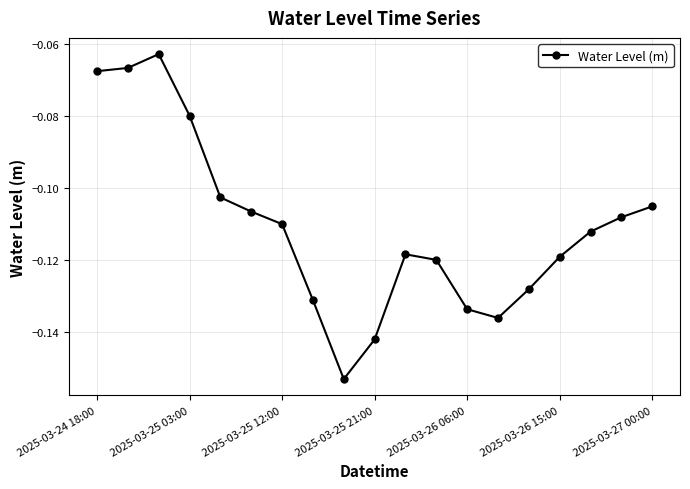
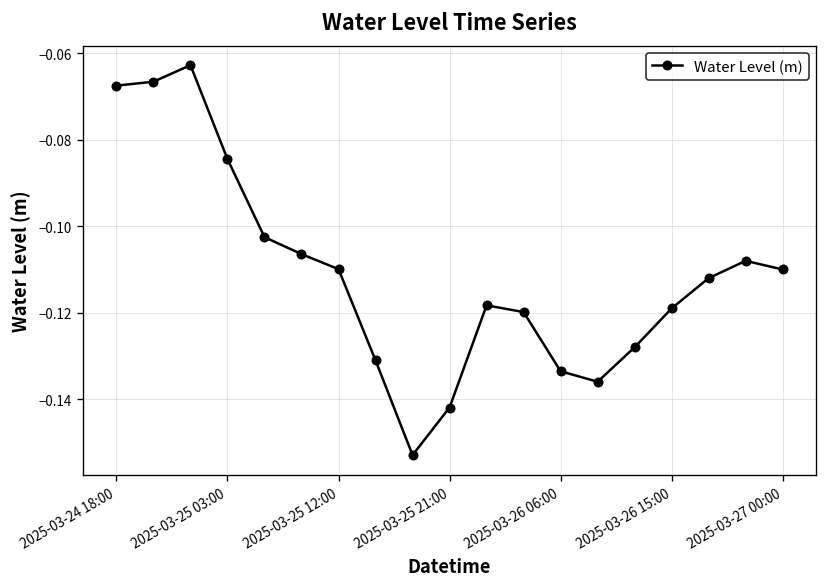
2025-03-25 03:00: -0.080 -> -0.084
2025-03-27 00:00: -0.105 -> -0.110
